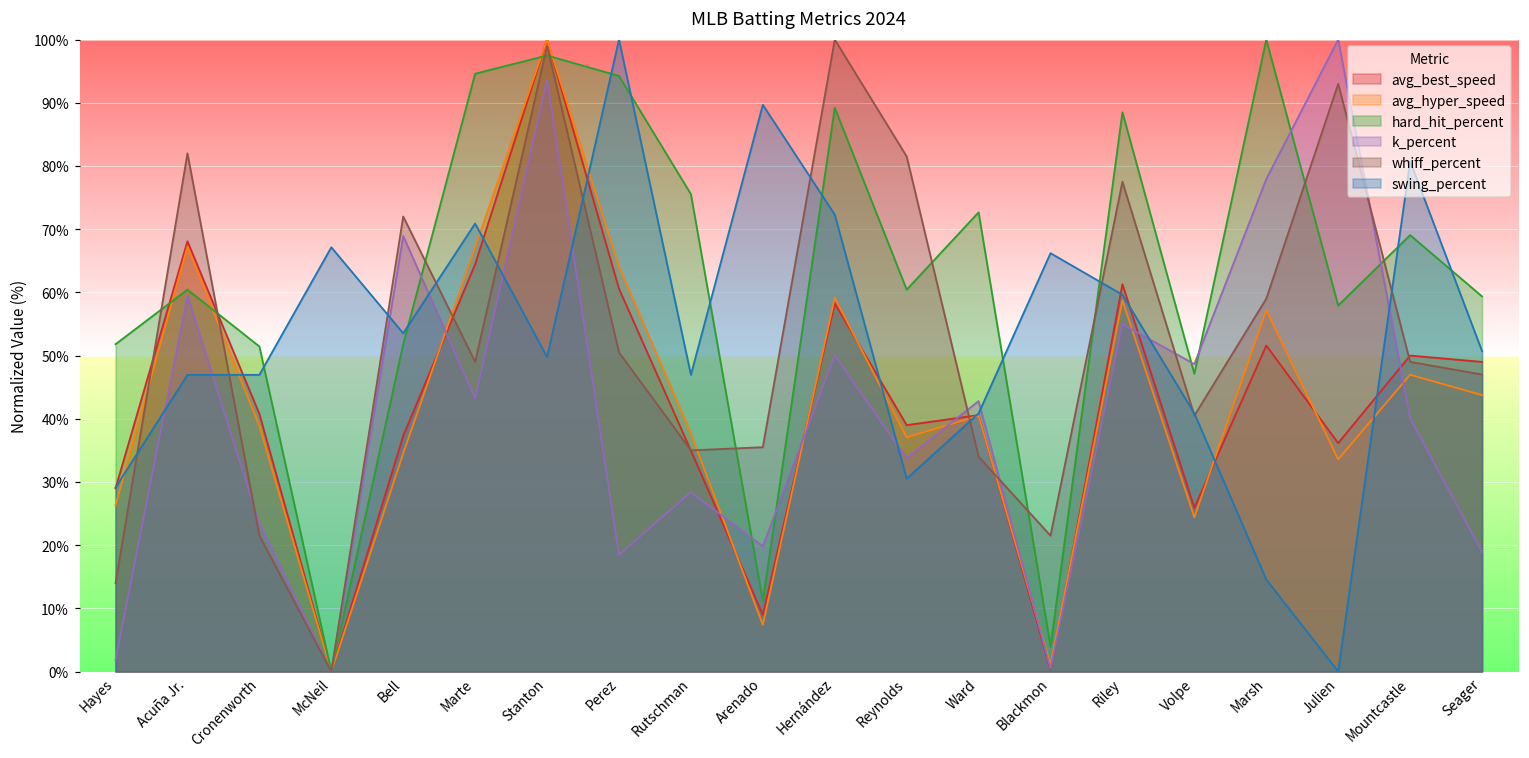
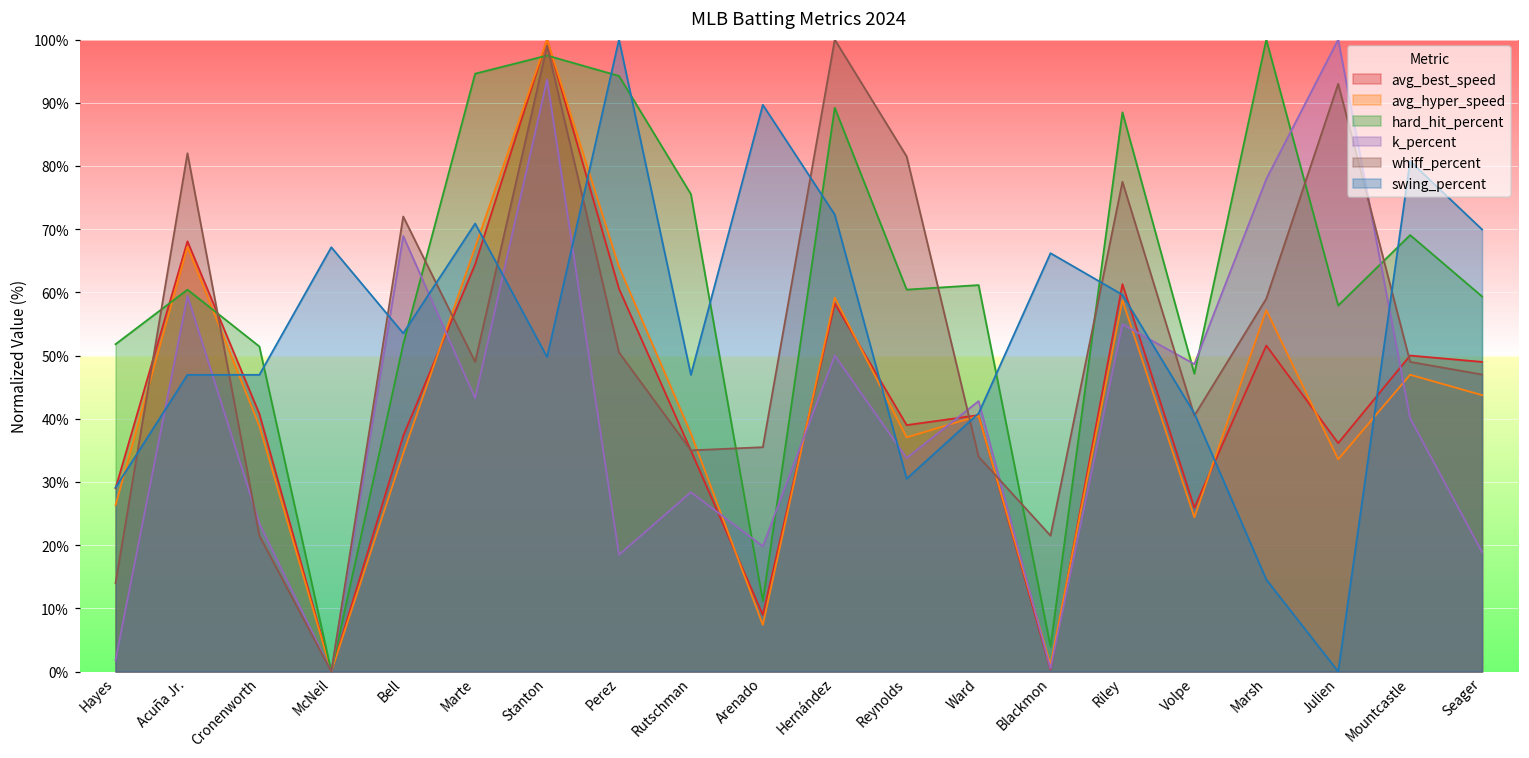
hard_hit_percent, Ward: 73% -> 61%
swing_percent, Seager: 51% -> 70%
